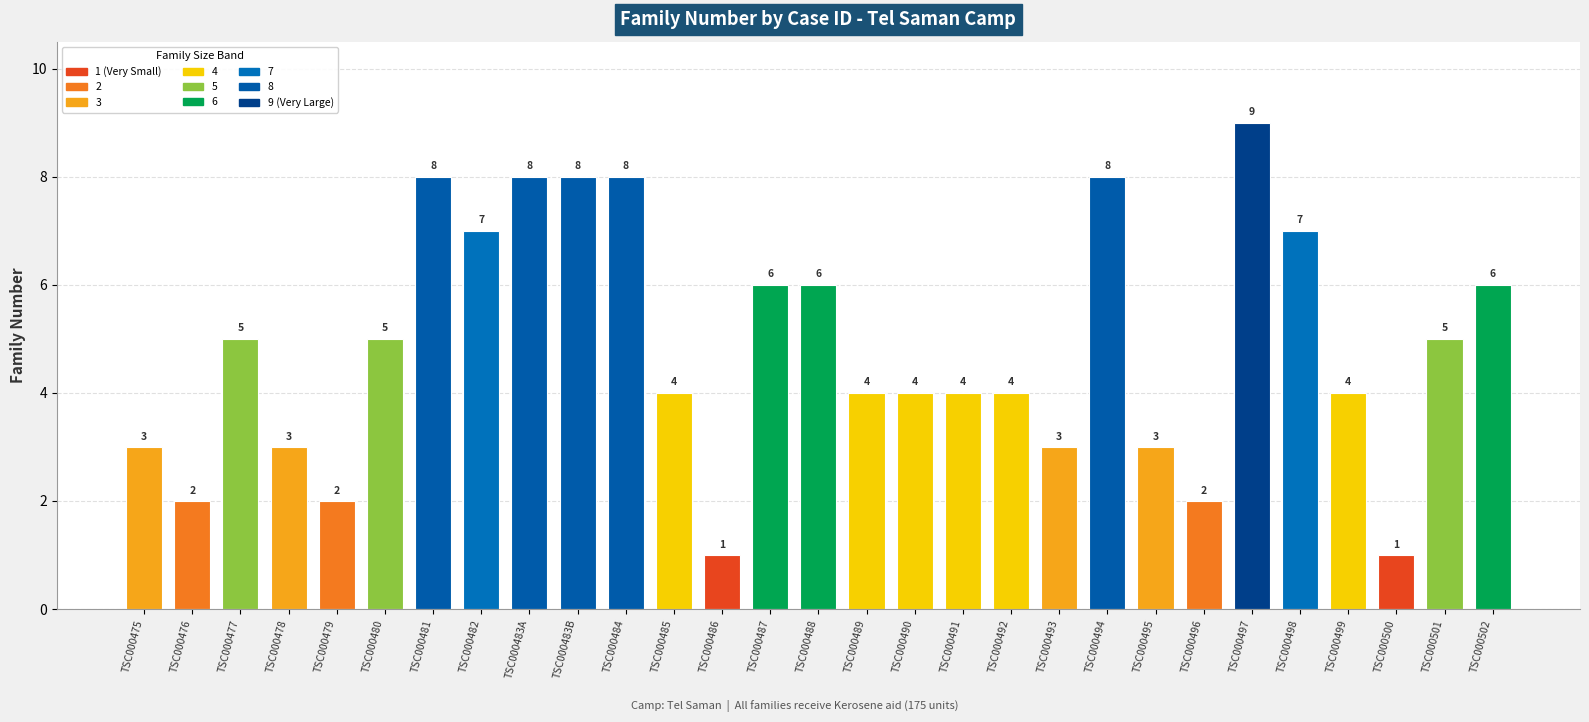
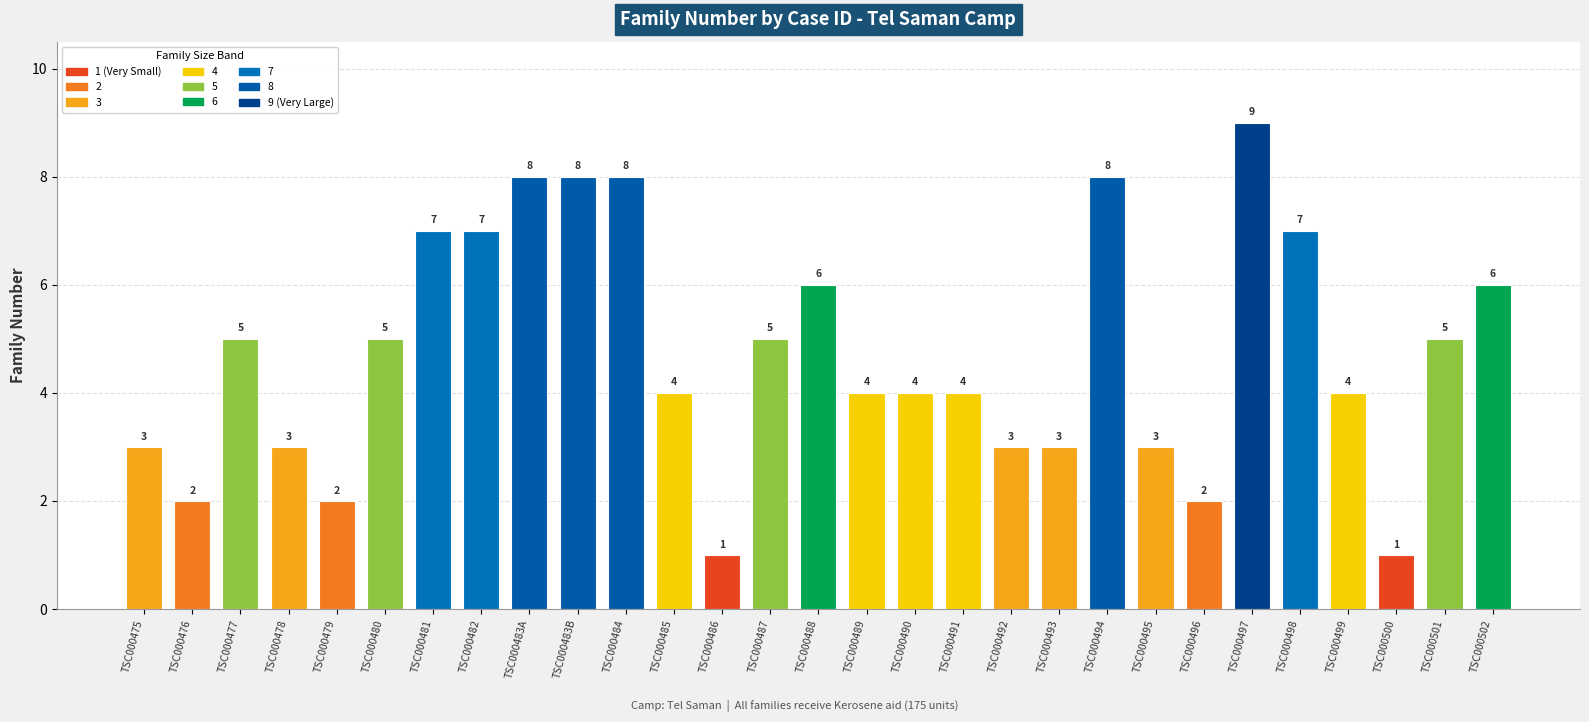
TSC000481: 8 -> 7
TSC000487: 6 -> 5
TSC000492: 4 -> 3
